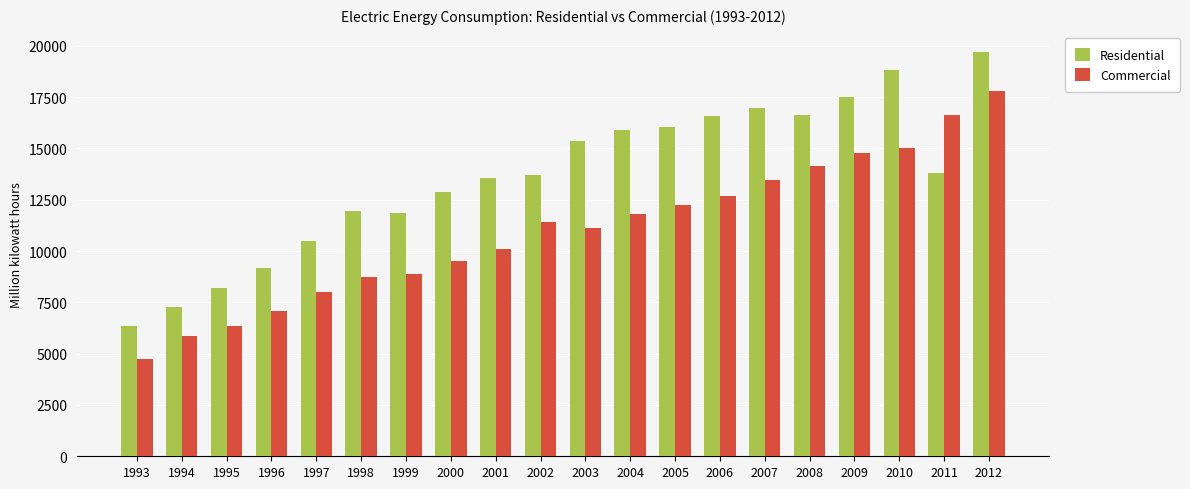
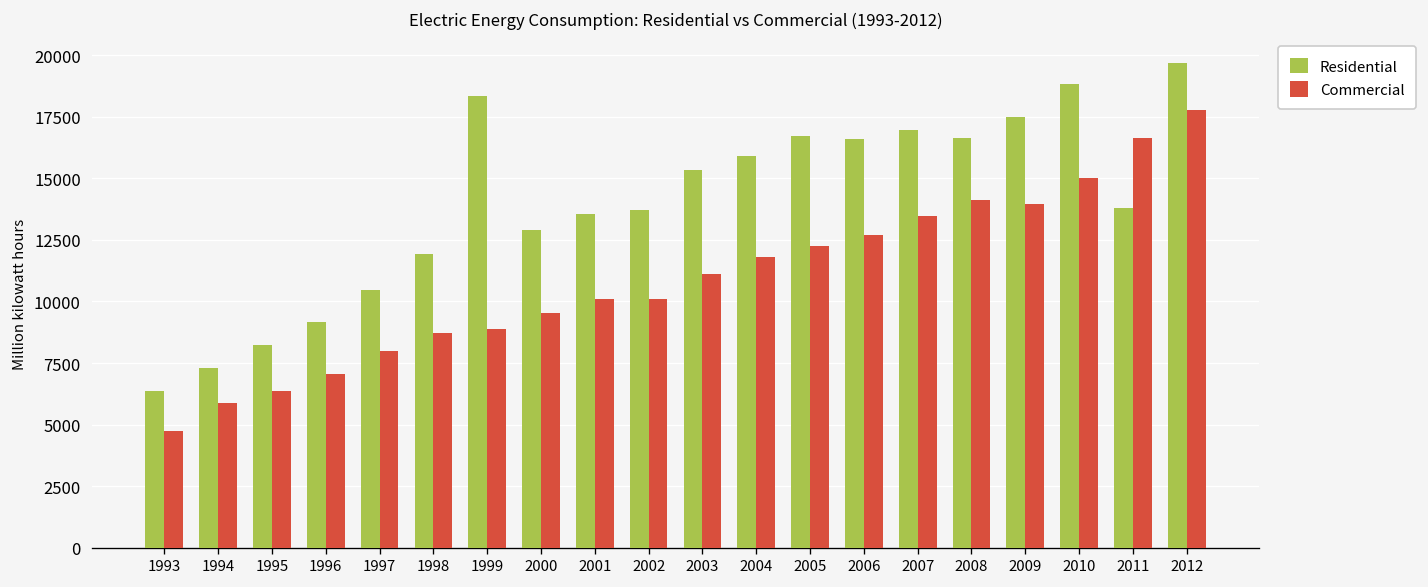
Residential, 1999: 11900 -> 18300
Commercial, 2002: 11400 -> 10100
Residential, 2005: 16000 -> 16700
Commercial, 2009: 14800 -> 14000
